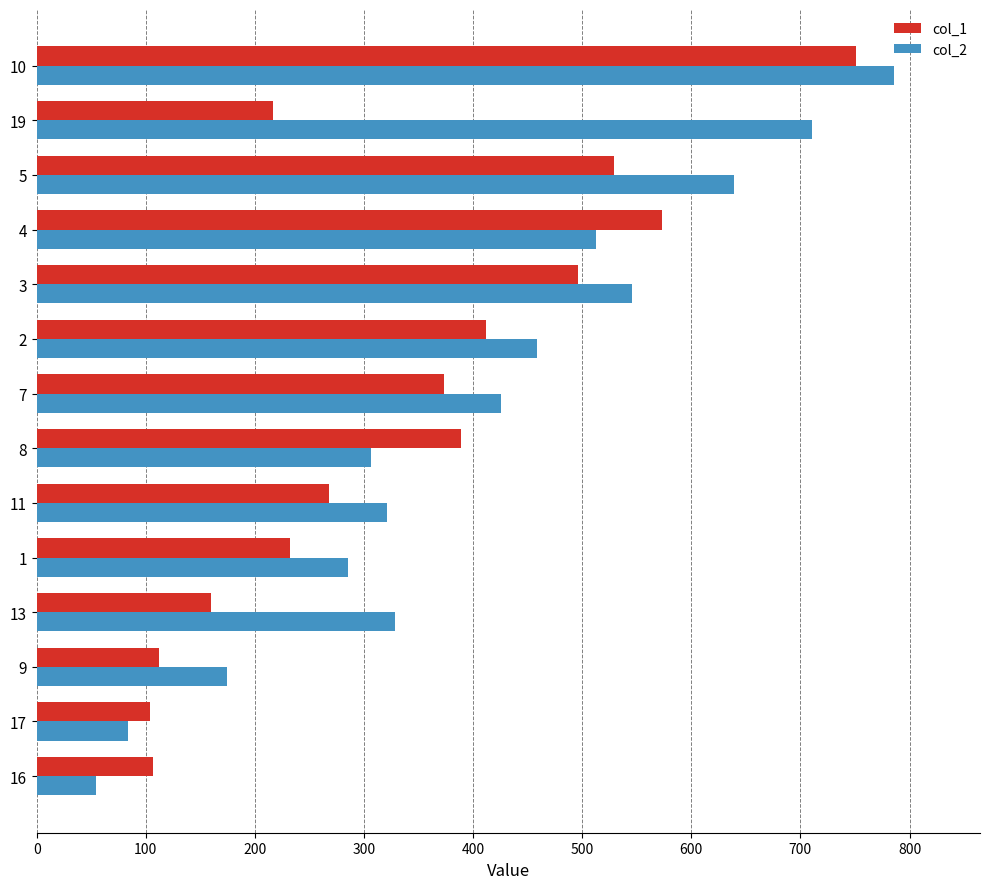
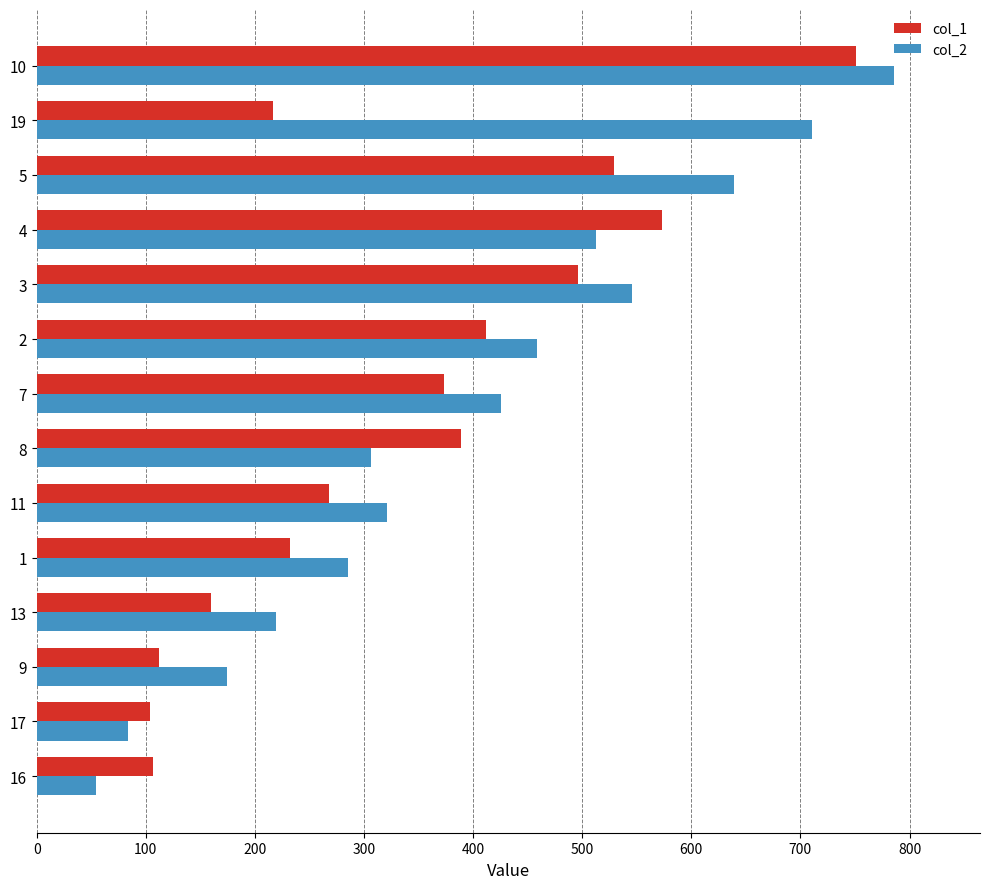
col_2, 13: 328 -> 219
